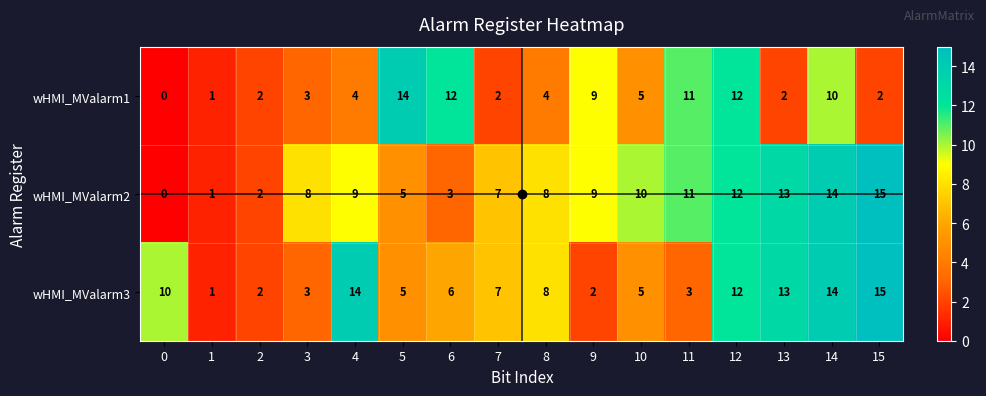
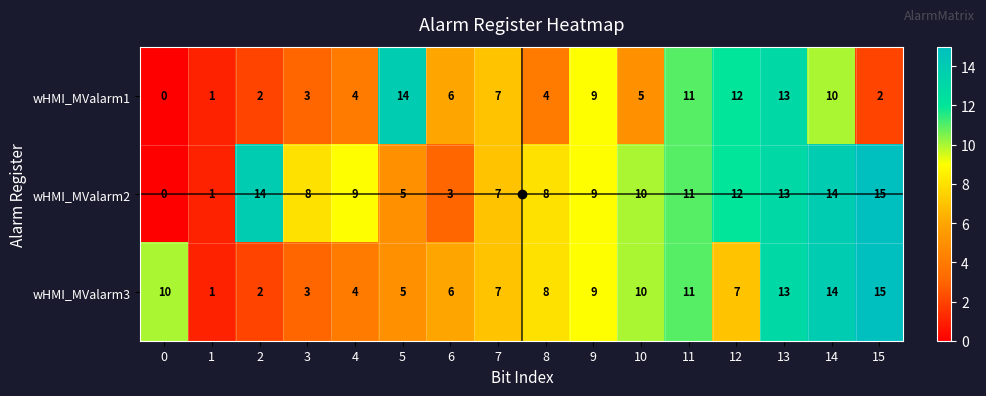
wHMI_MValarm1, 6: 12 -> 6
wHMI_MValarm1, 7: 2 -> 7
wHMI_MValarm1, 13: 2 -> 13
wHMI_MValarm2, 2: 2 -> 14
wHMI_MValarm3, 4: 14 -> 4
wHMI_MValarm3, 9: 2 -> 9
wHMI_MValarm3, 10: 5 -> 10
wHMI_MValarm3, 11: 3 -> 11
wHMI_MValarm3, 12: 12 -> 7
